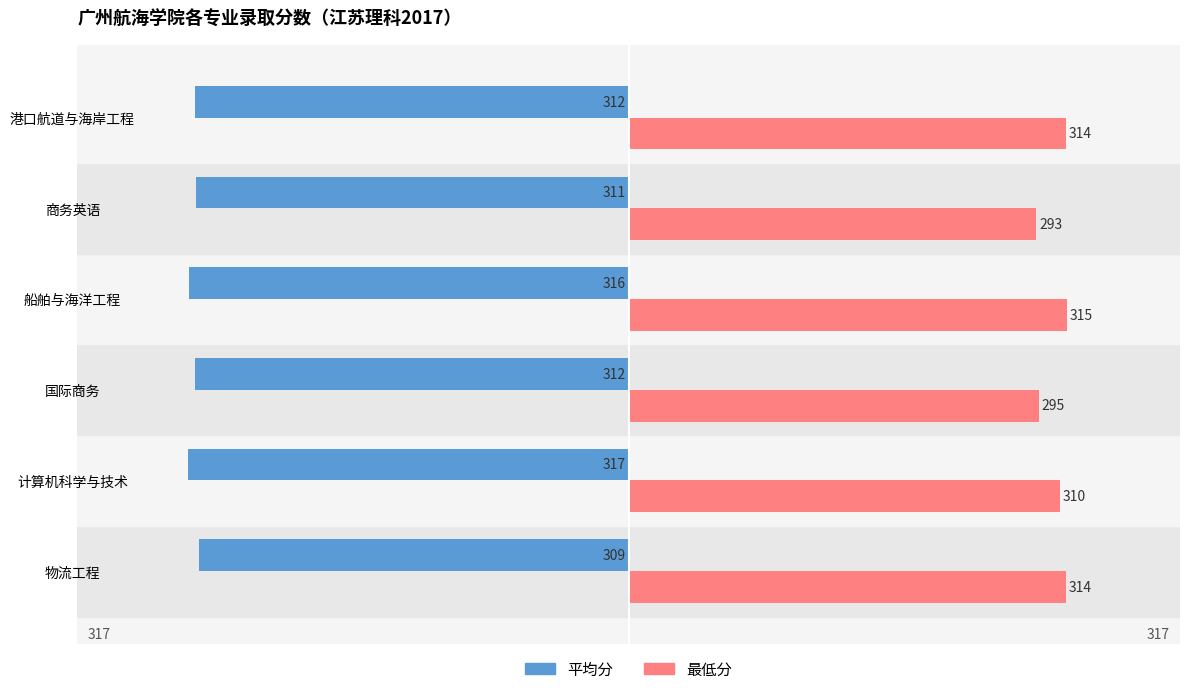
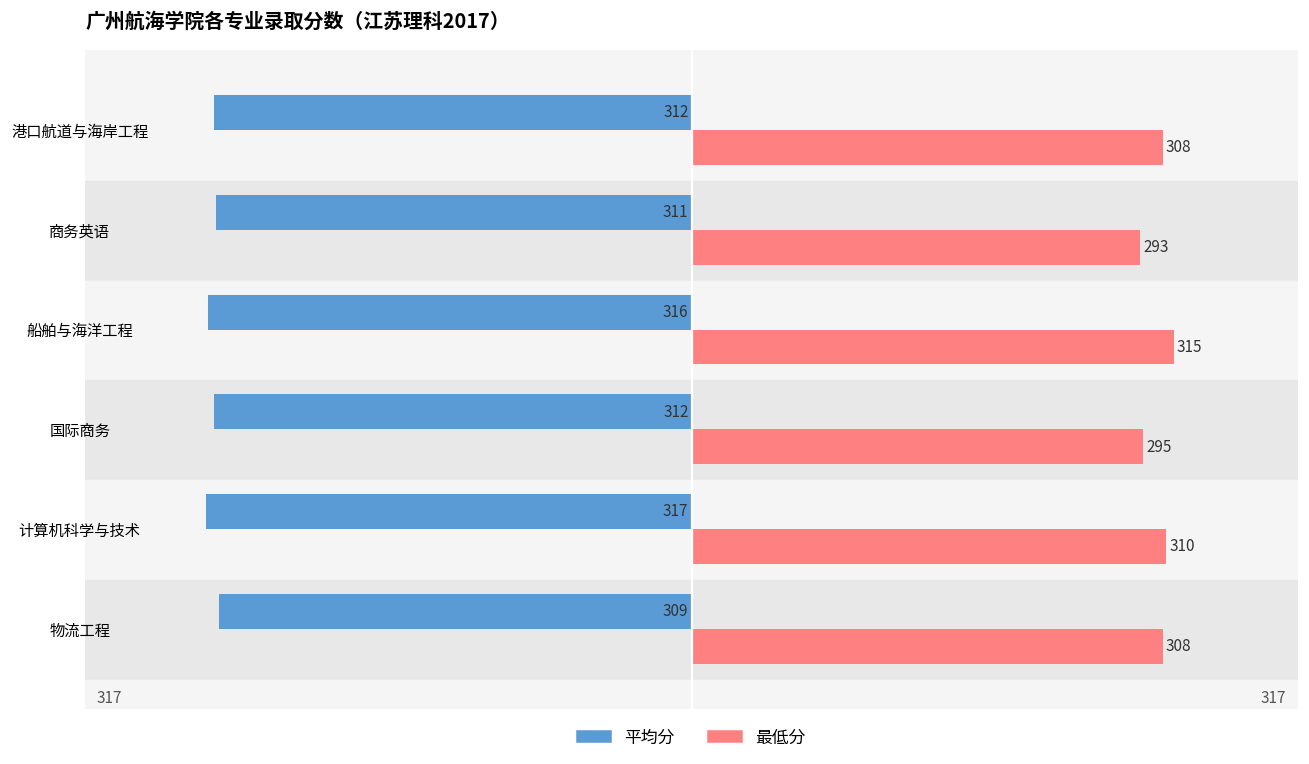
最低分, 港口航道与海岸工程: 314 -> 308
最低分, 物流工程: 314 -> 308
